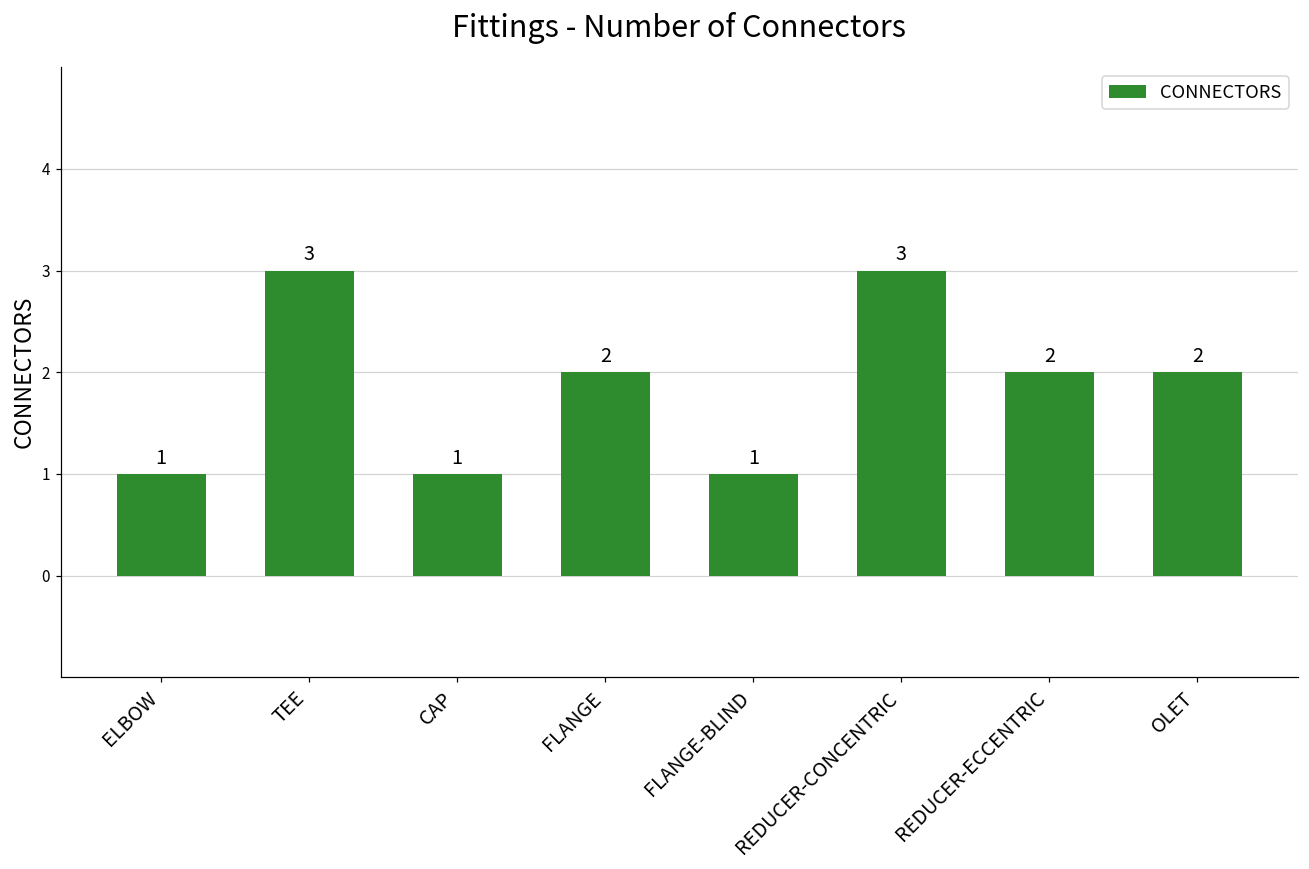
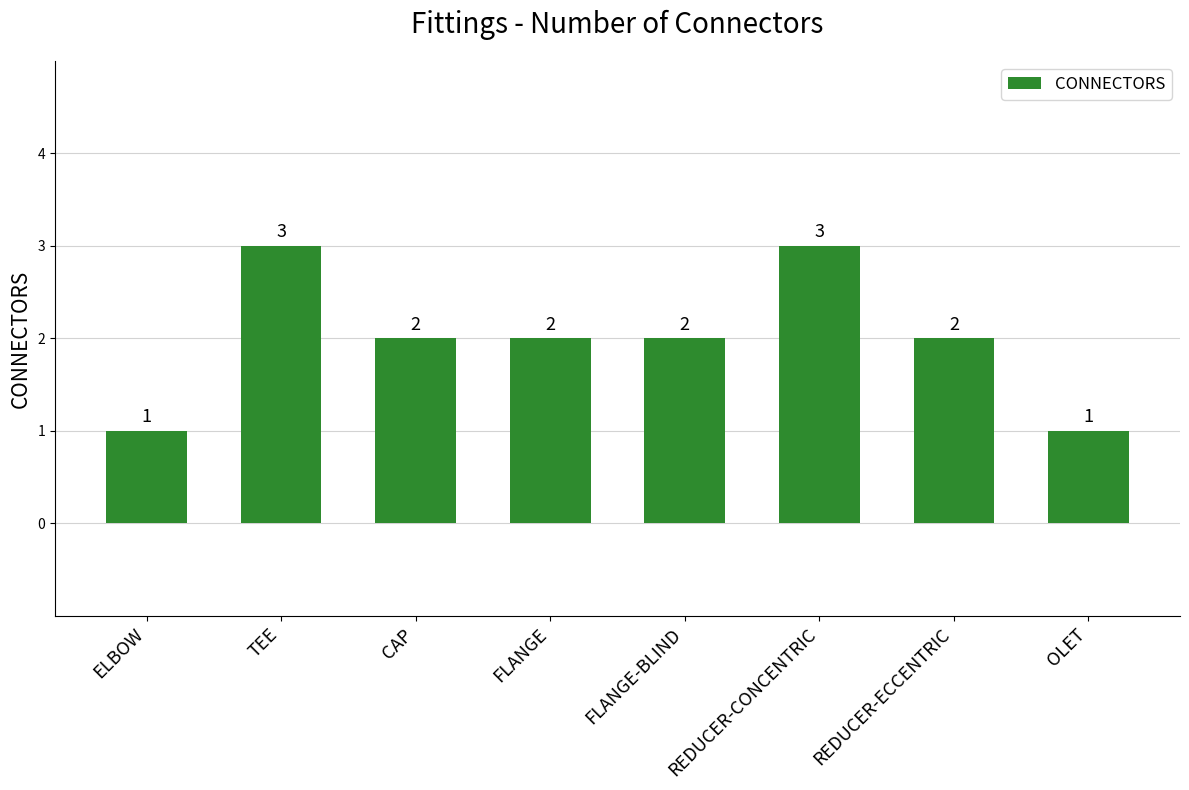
CAP: 1 -> 2
FLANGE-BLIND: 1 -> 2
OLET: 2 -> 1
